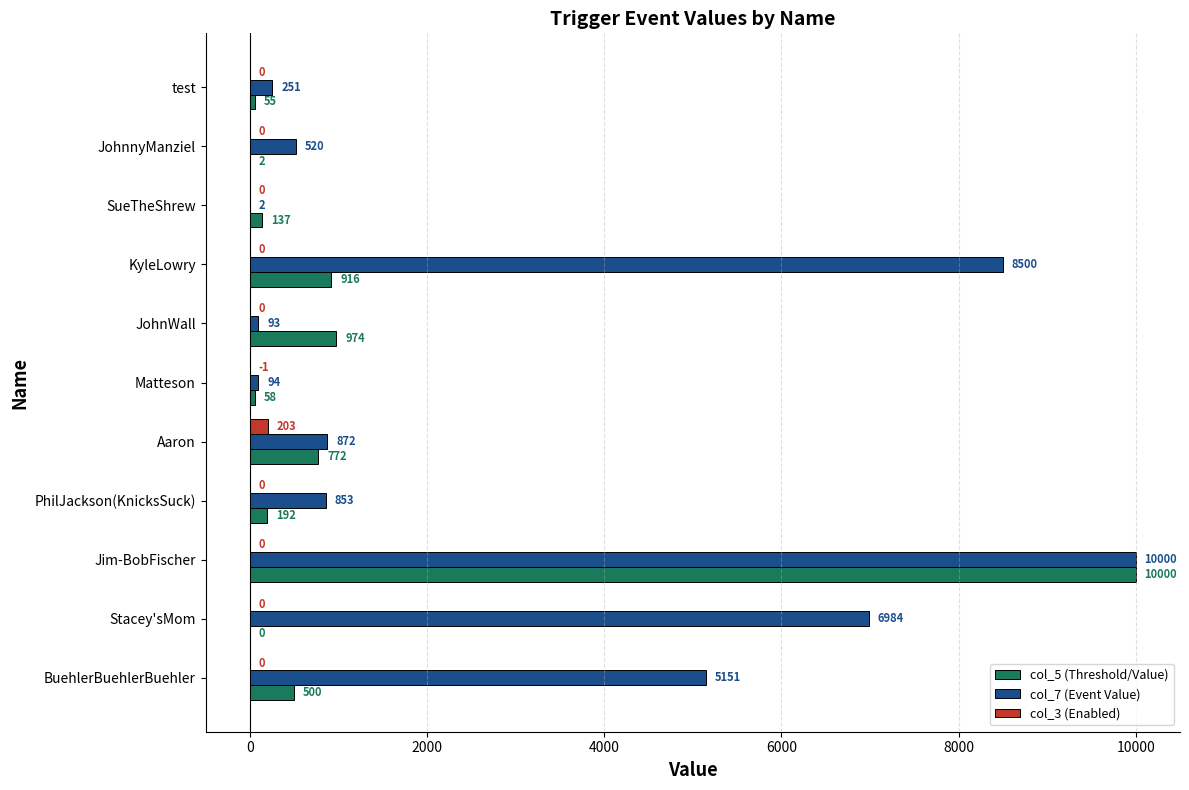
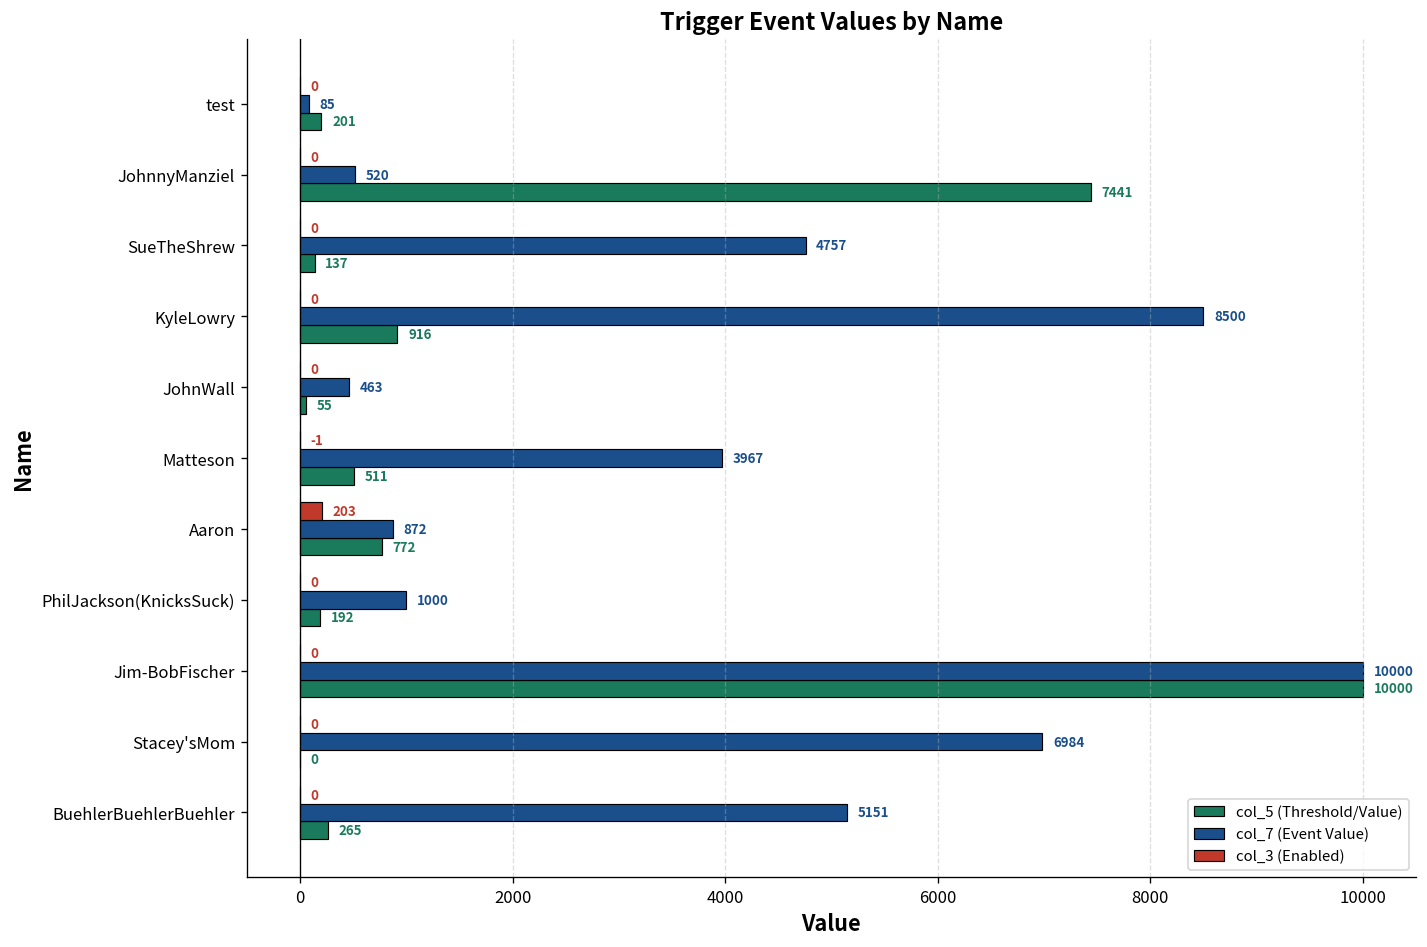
col_7 (Event Value), test: 251 -> 85
col_5 (Threshold/Value), test: 55 -> 201
col_5 (Threshold/Value), JohnnyManziel: 2 -> 7441
col_7 (Event Value), SueTheShrew: 2 -> 4757
col_7 (Event Value), JohnWall: 93 -> 463
col_5 (Threshold/Value), JohnWall: 974 -> 55
col_7 (Event Value), Matteson: 94 -> 3967
col_5 (Threshold/Value), Matteson: 58 -> 511
col_7 (Event Value), PhilJackson(KnicksSuck): 853 -> 1000
col_5 (Threshold/Value), BuehlerBuehlerBuehler: 500 -> 265
